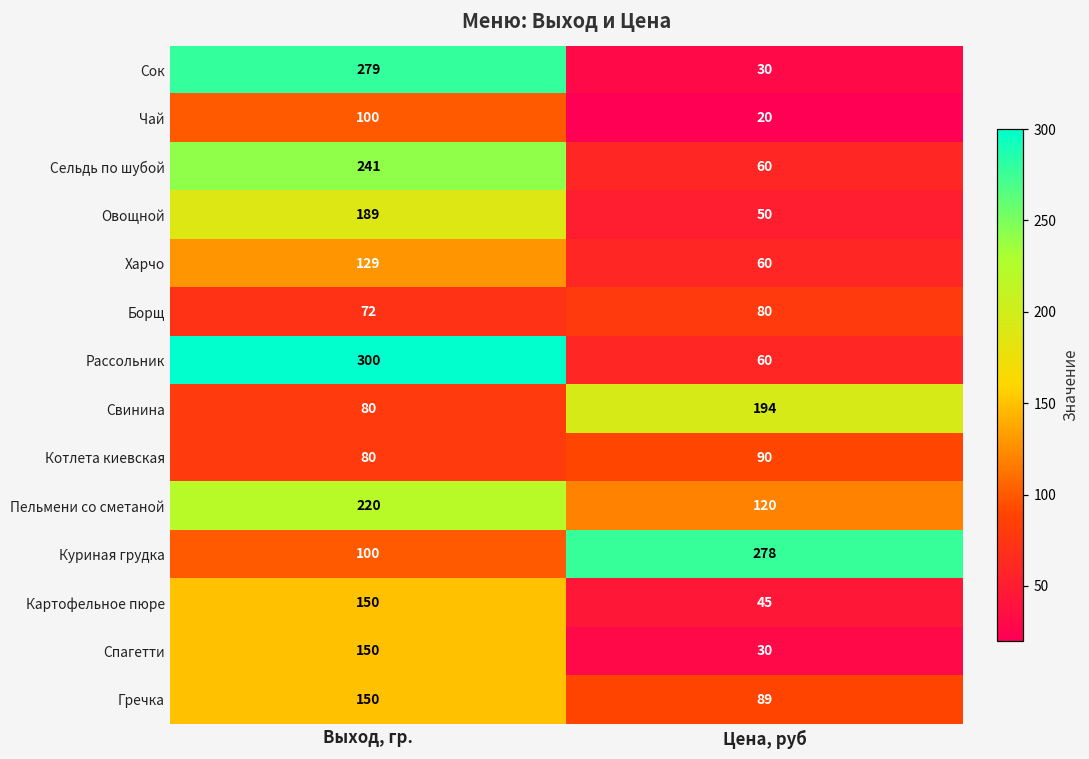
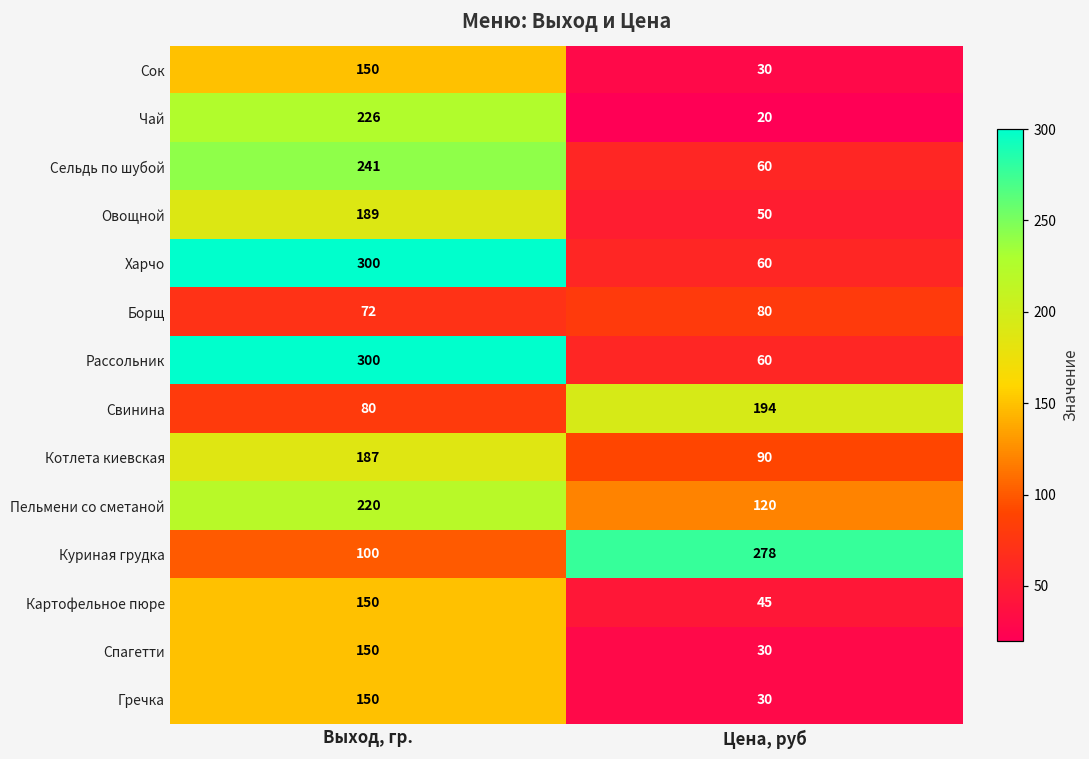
Сок, Выход, гр.: 279 -> 150
Чай, Выход, гр.: 100 -> 226
Харчо, Выход, гр.: 129 -> 300
Котлета киевская, Выход, гр.: 80 -> 187
Гречка, Цена, руб: 89 -> 30
